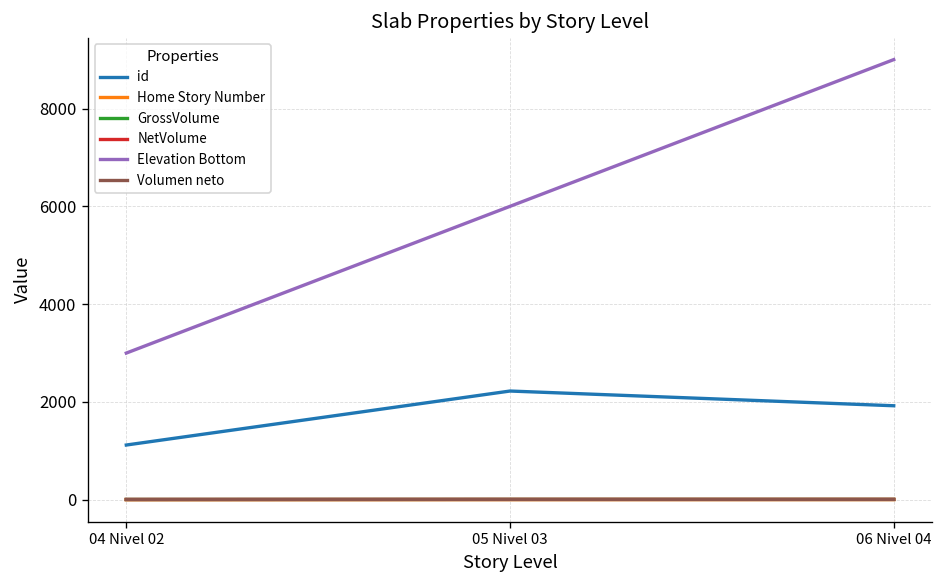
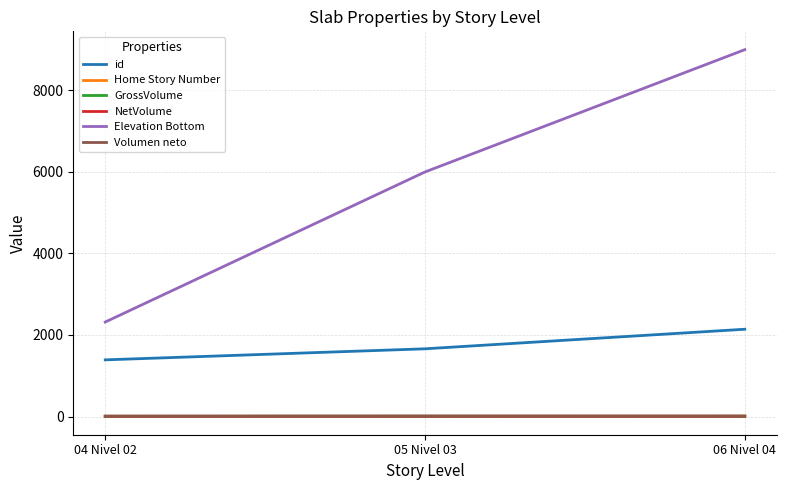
id, 04 Nivel 02: 1100 -> 1400
Elevation Bottom, 04 Nivel 02: 3000 -> 2300
id, 05 Nivel 03: 2200 -> 1700
id, 06 Nivel 04: 1900 -> 2100
